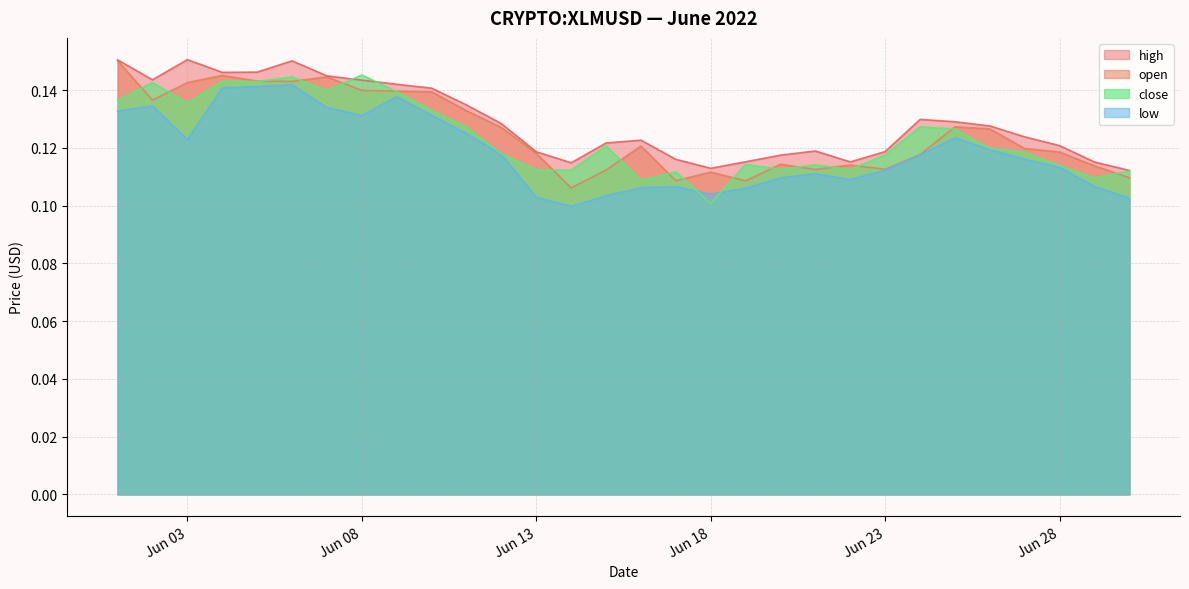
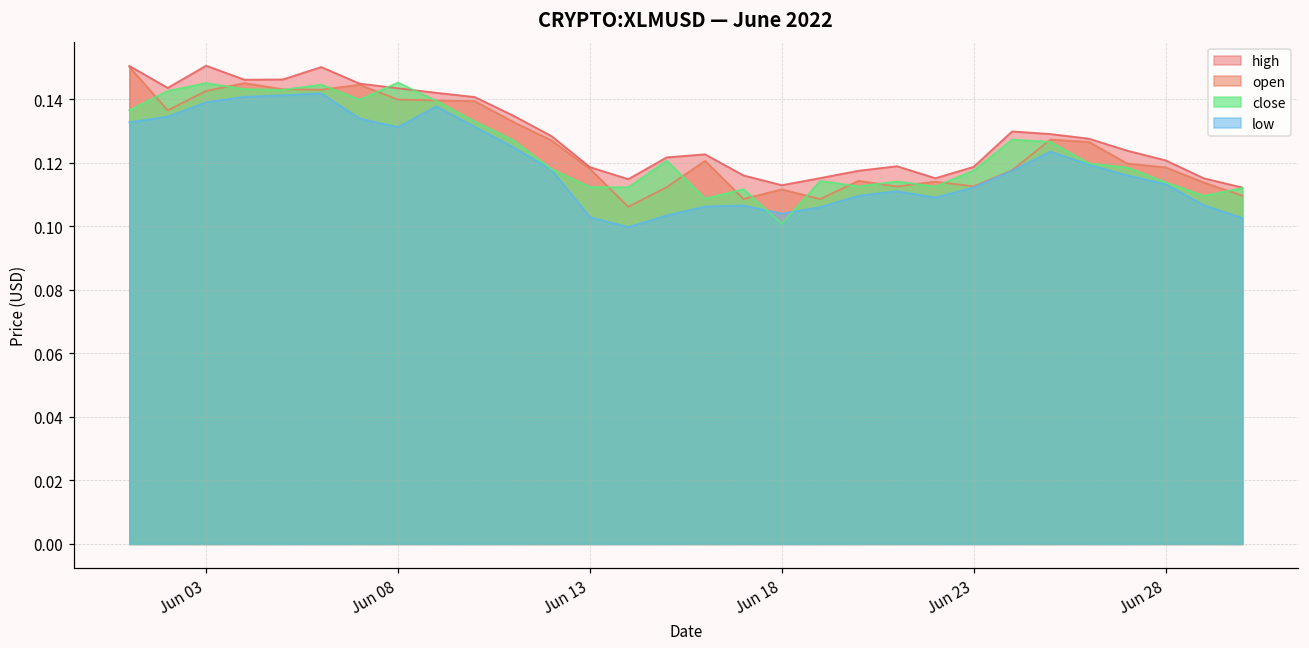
close, Jun 03: 0.136 -> 0.145
low, Jun 03: 0.123 -> 0.139
